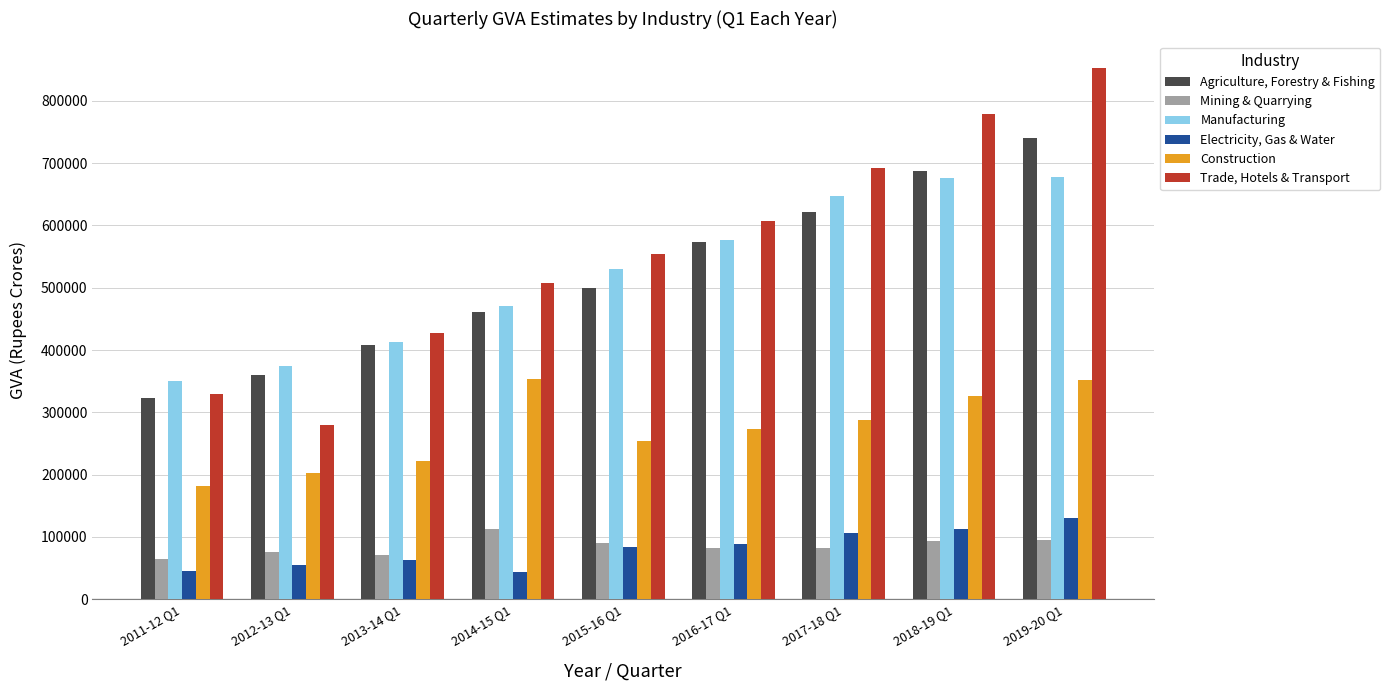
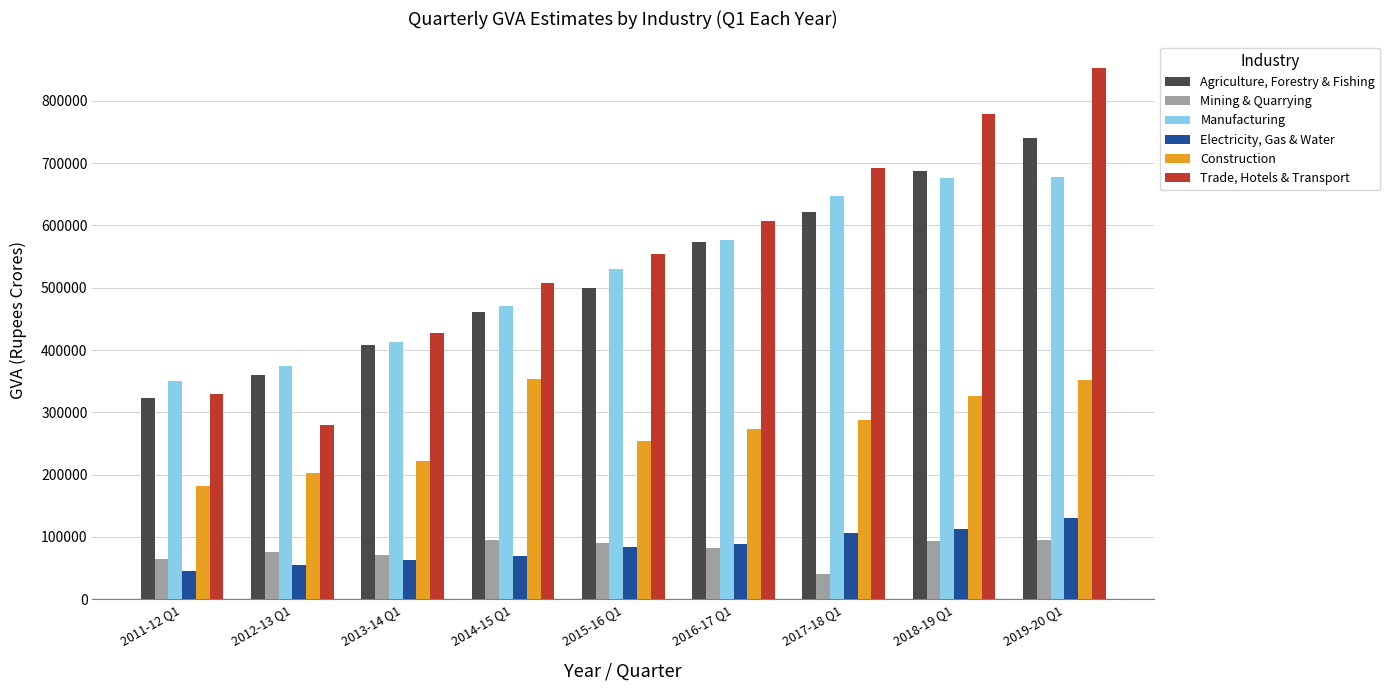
Mining & Quarrying, 2014-15 Q1: 110000 -> 100000
Electricity, Gas & Water, 2014-15 Q1: 40000 -> 70000
Mining & Quarrying, 2017-18 Q1: 80000 -> 40000
